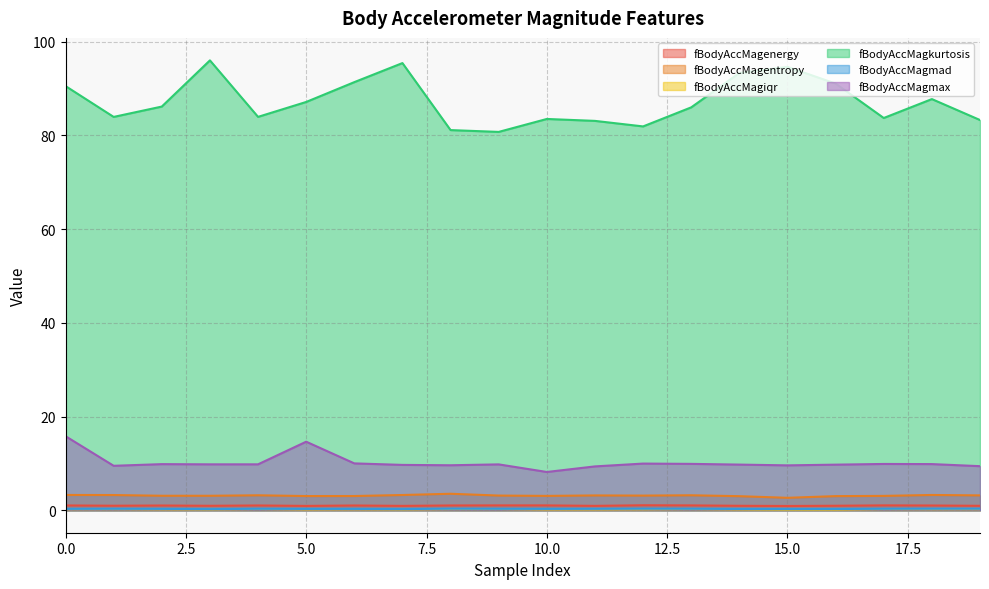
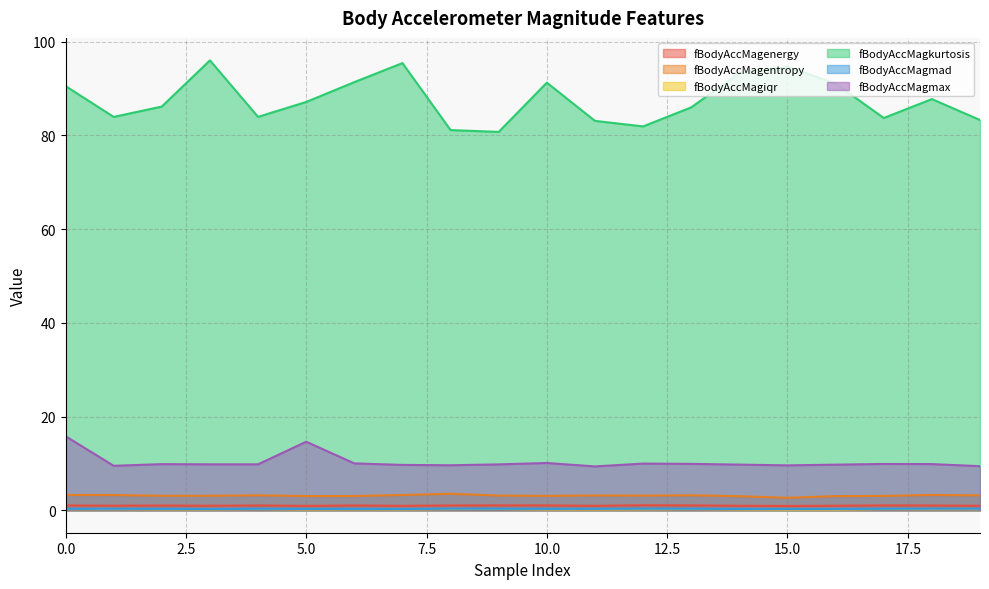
fBodyAccMagkurtosis, 10.0: 83 -> 91
fBodyAccMagmax, 10.0: 8 -> 10
